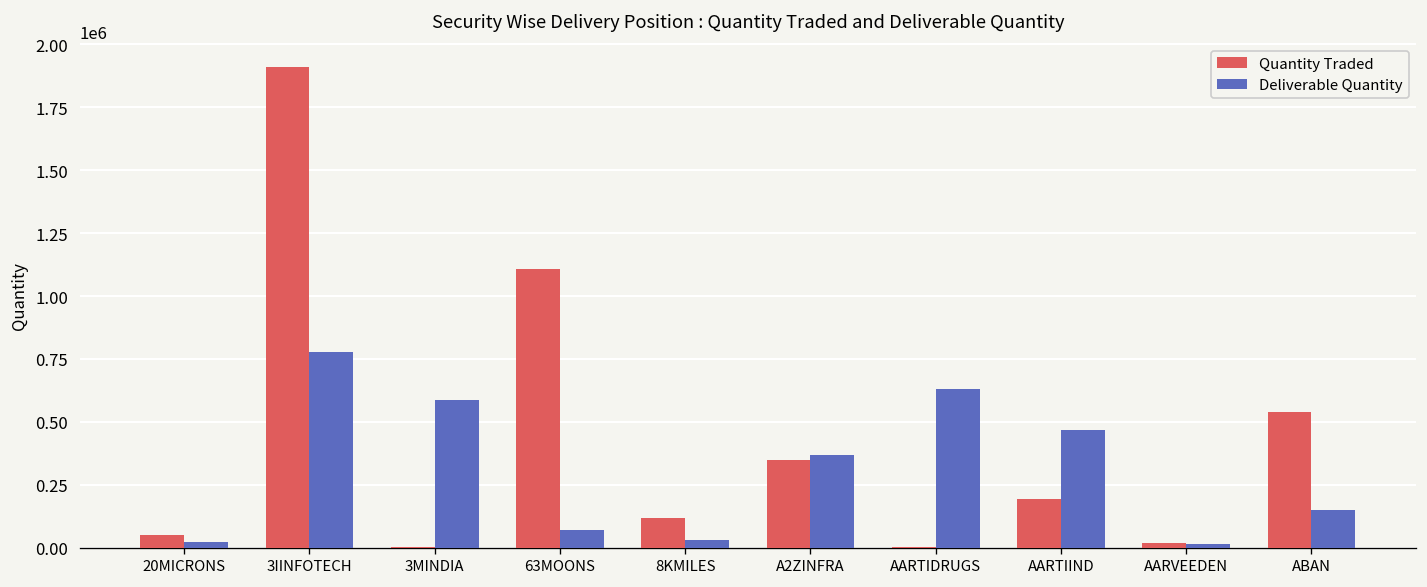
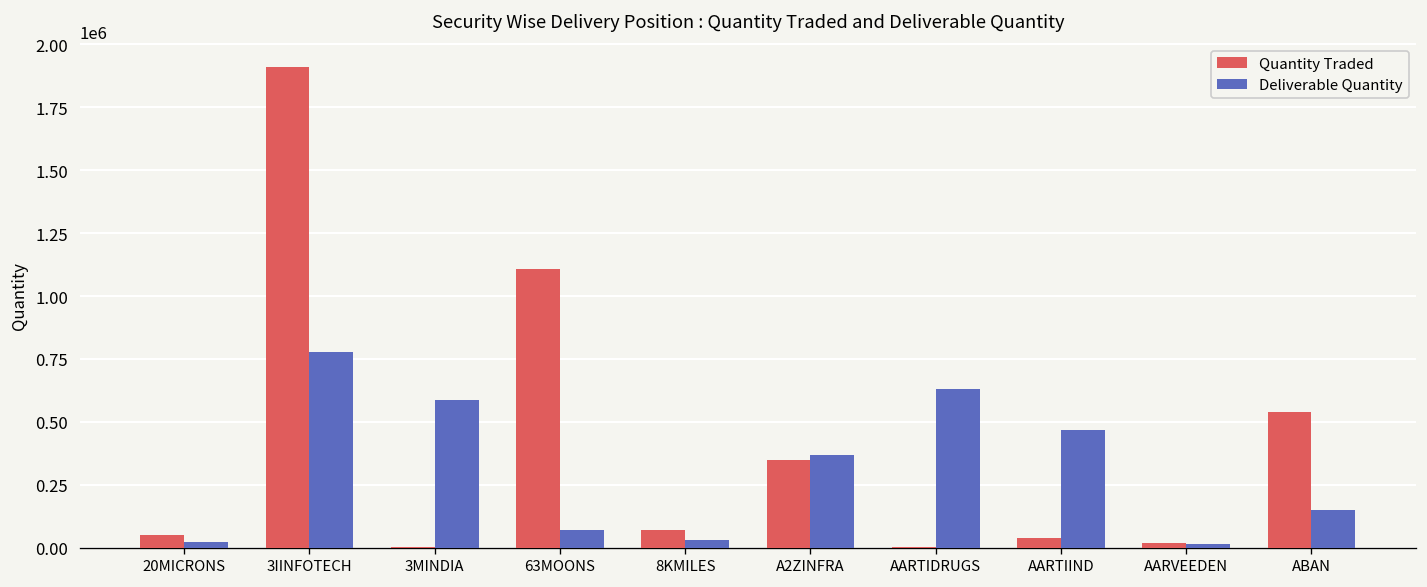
Quantity Traded, 8KMILES: 120000 -> 70000
Quantity Traded, AARTIIND: 190000 -> 40000
